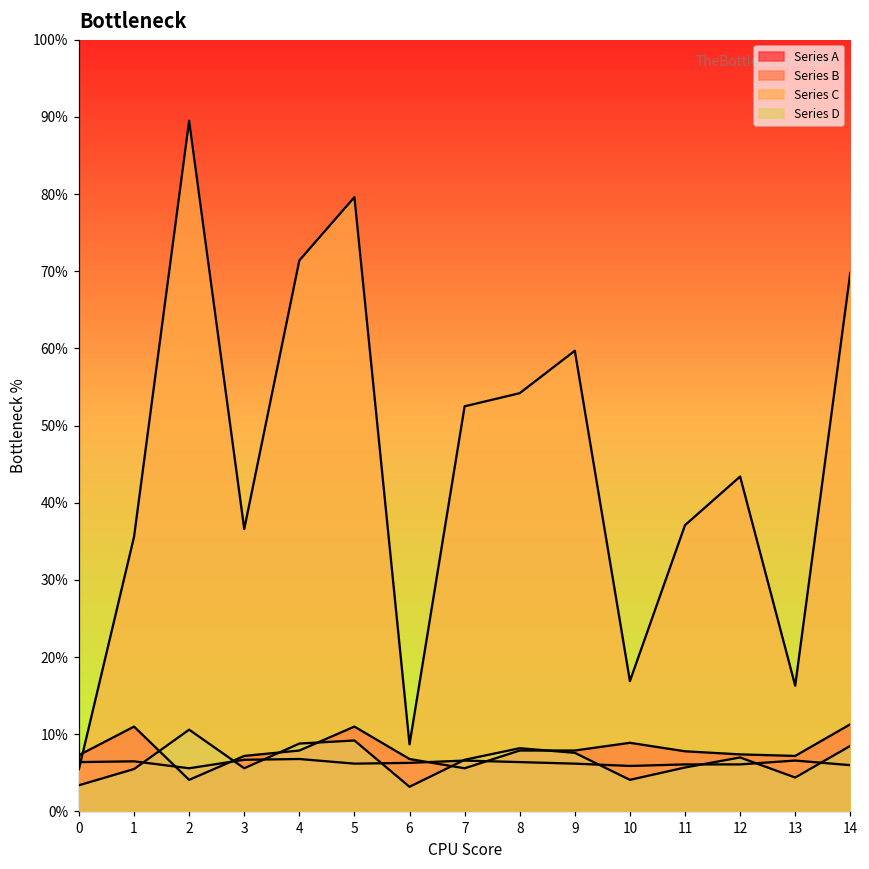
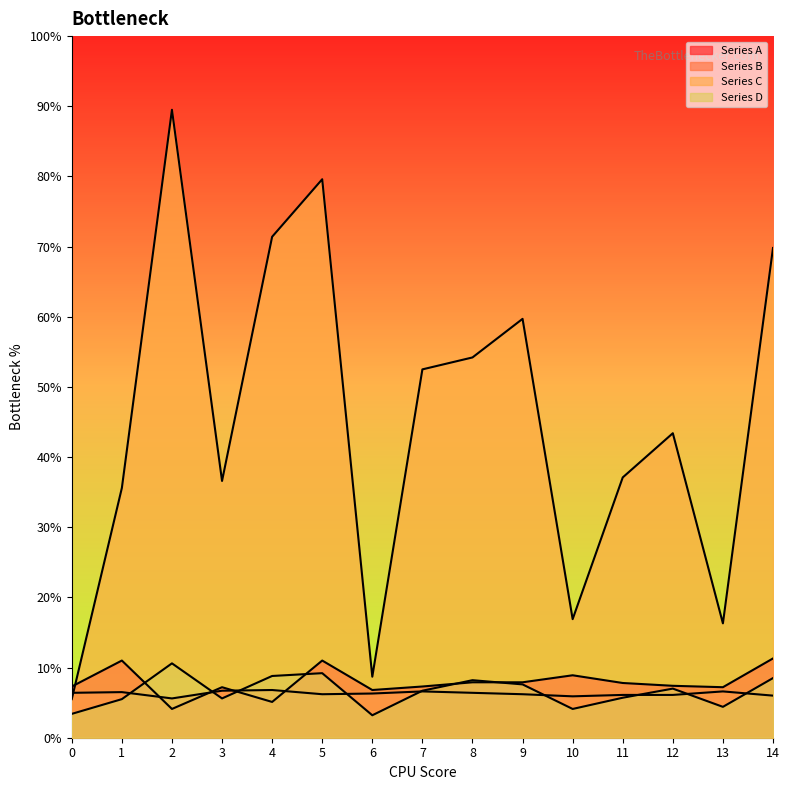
Series A, 4: 8% -> 5%
Series A, 7: 6% -> 7%
